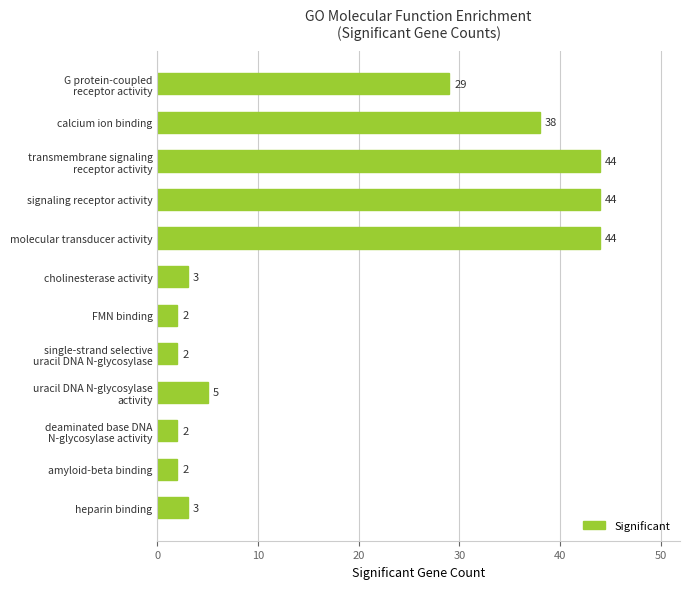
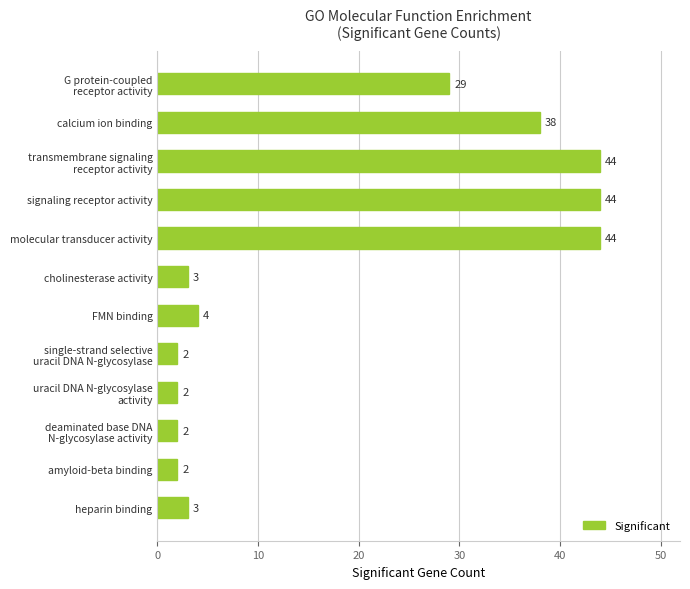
FMN binding: 2 -> 4
uracil DNA N-glycosylase activity: 5 -> 2
